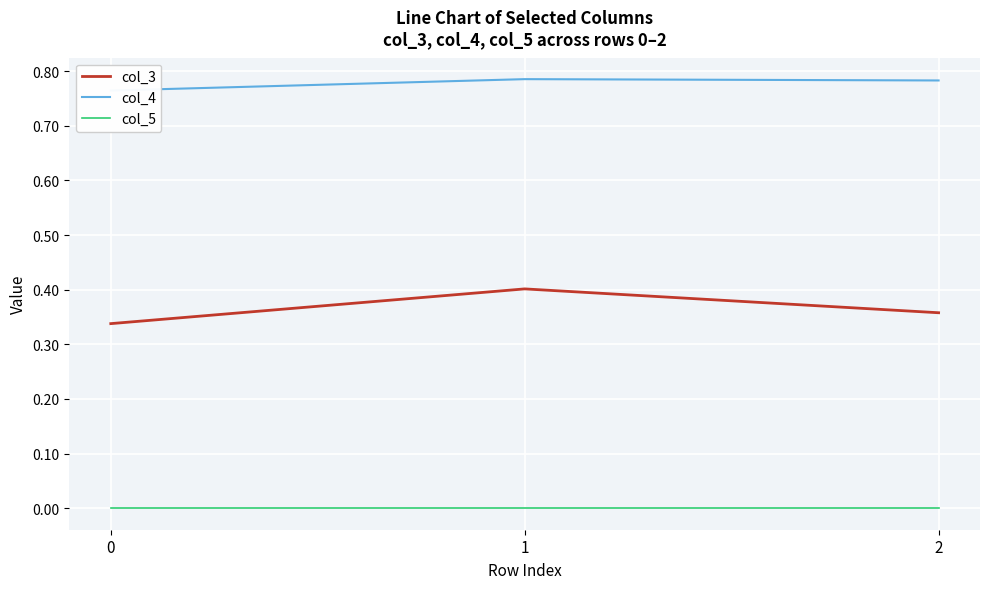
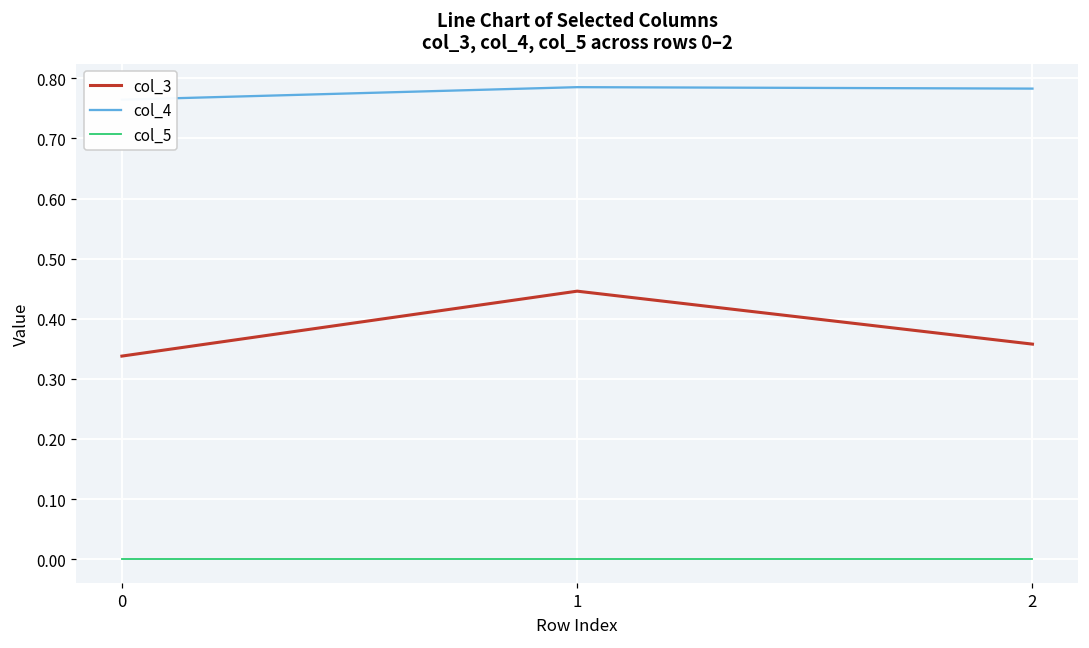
col_3, 1: 0.40 -> 0.45
